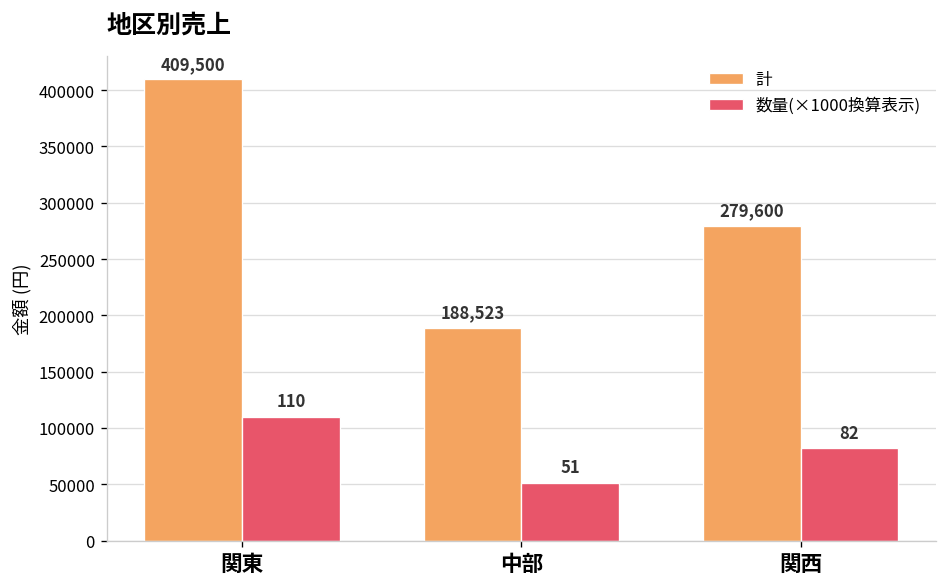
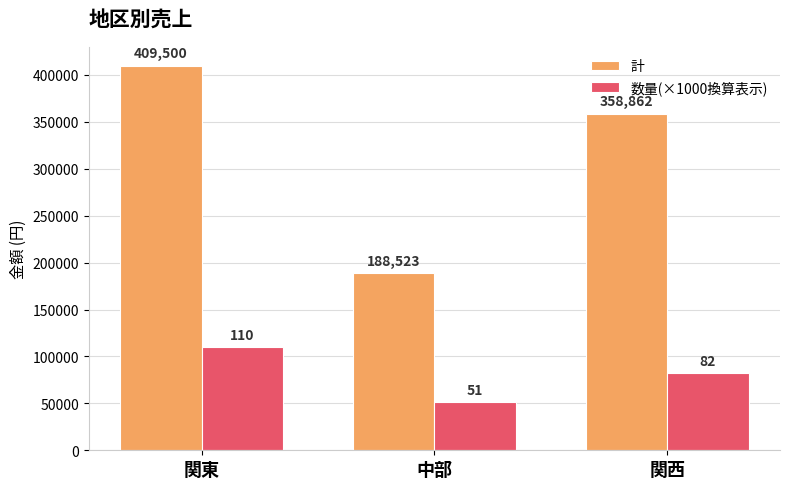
計, 関西: 279,600 -> 358,862
